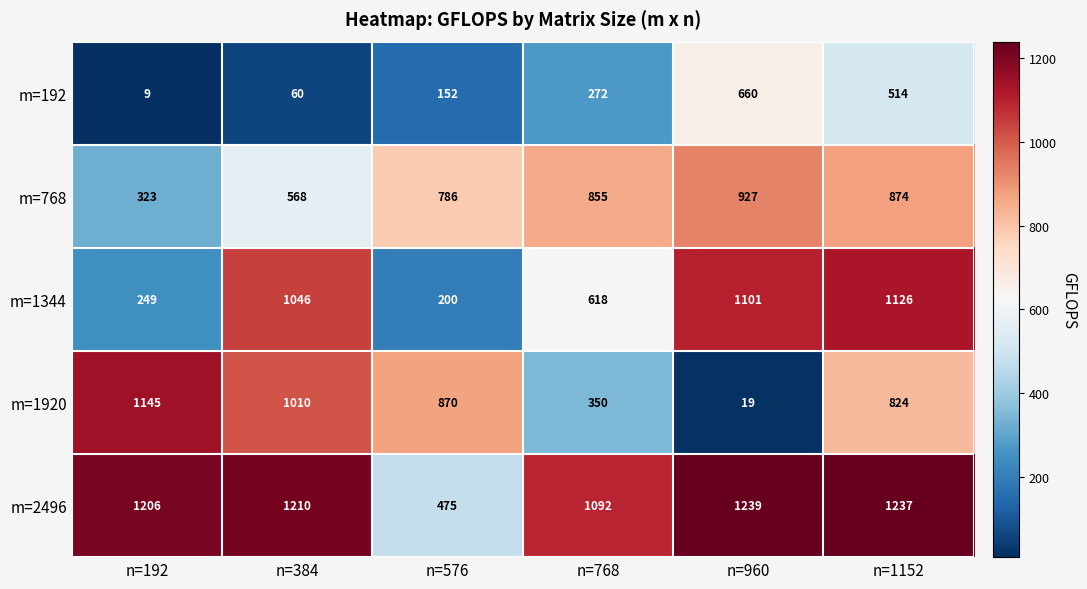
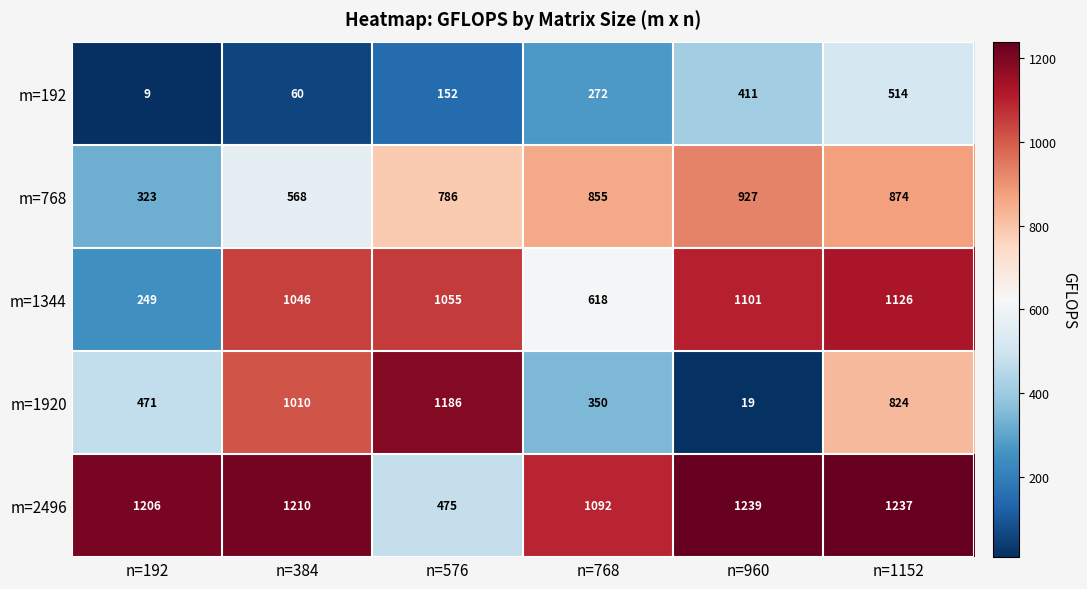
m=192, n=960: 660 -> 411
m=1344, n=576: 200 -> 1055
m=1920, n=192: 1145 -> 471
m=1920, n=576: 870 -> 1186
